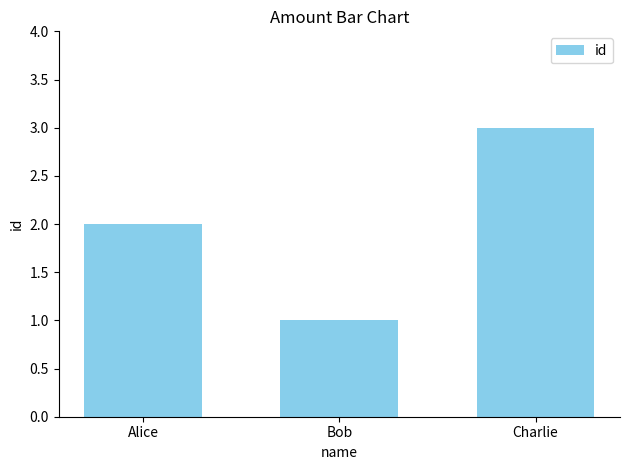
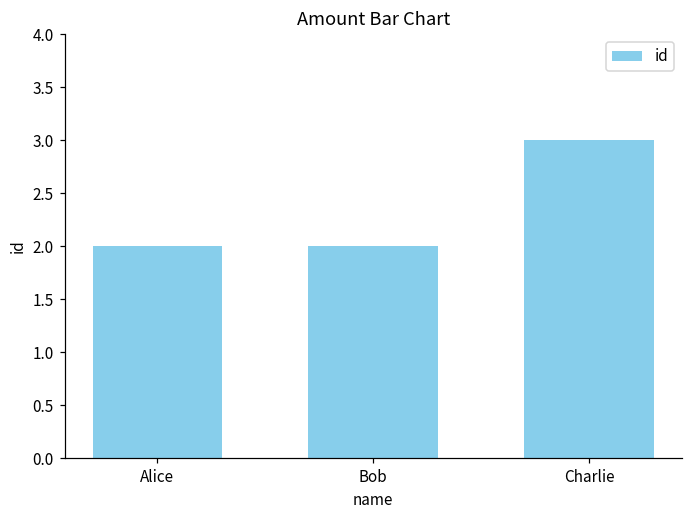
Bob: 1 -> 2
